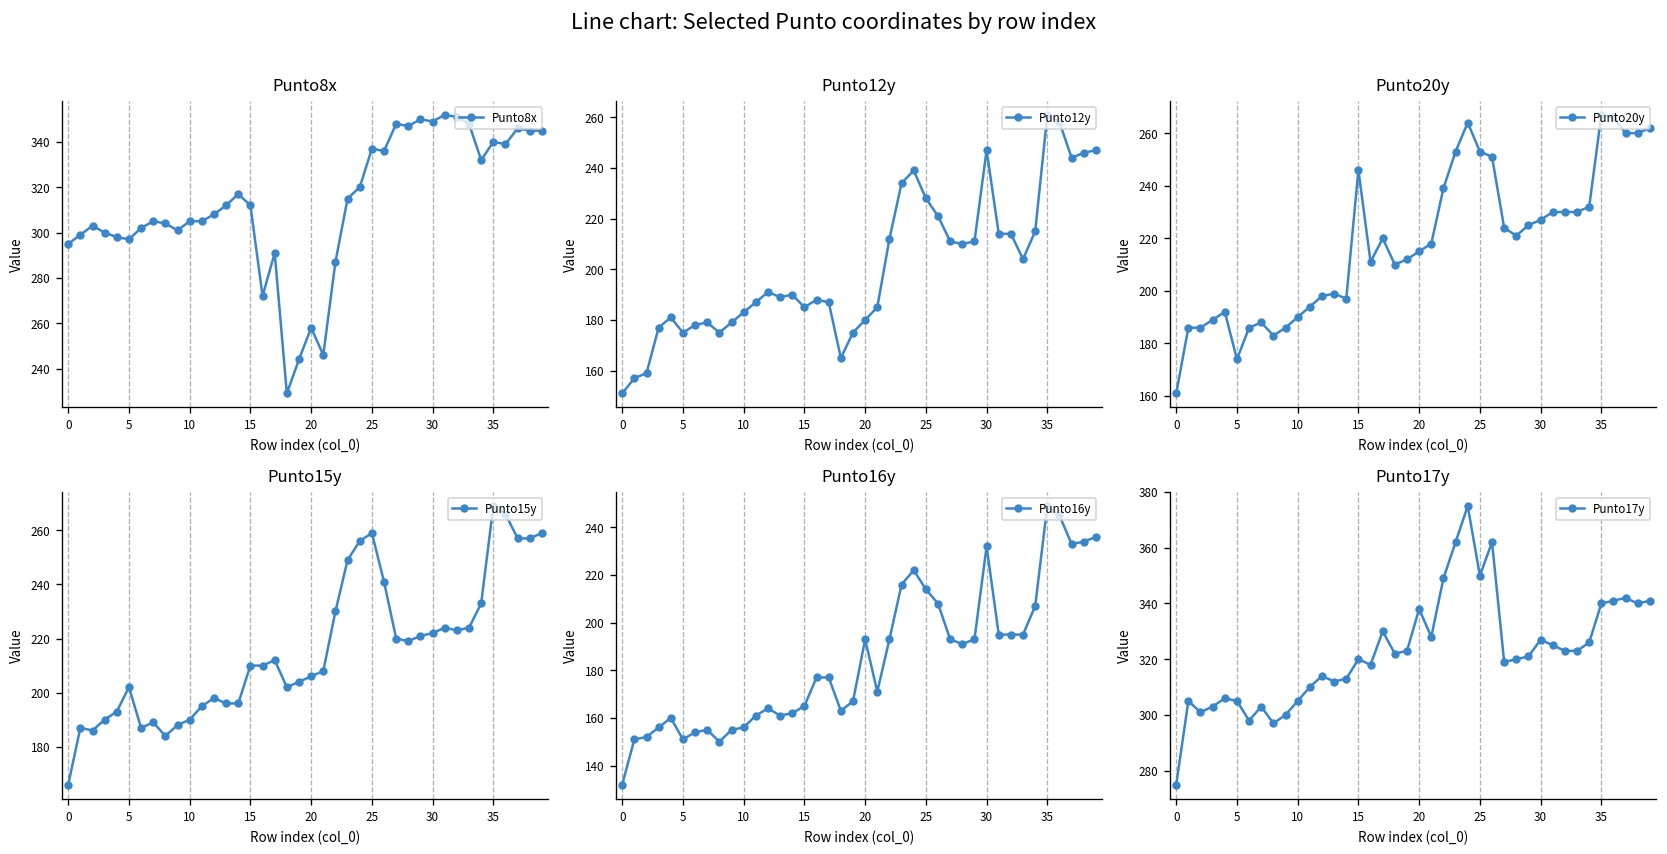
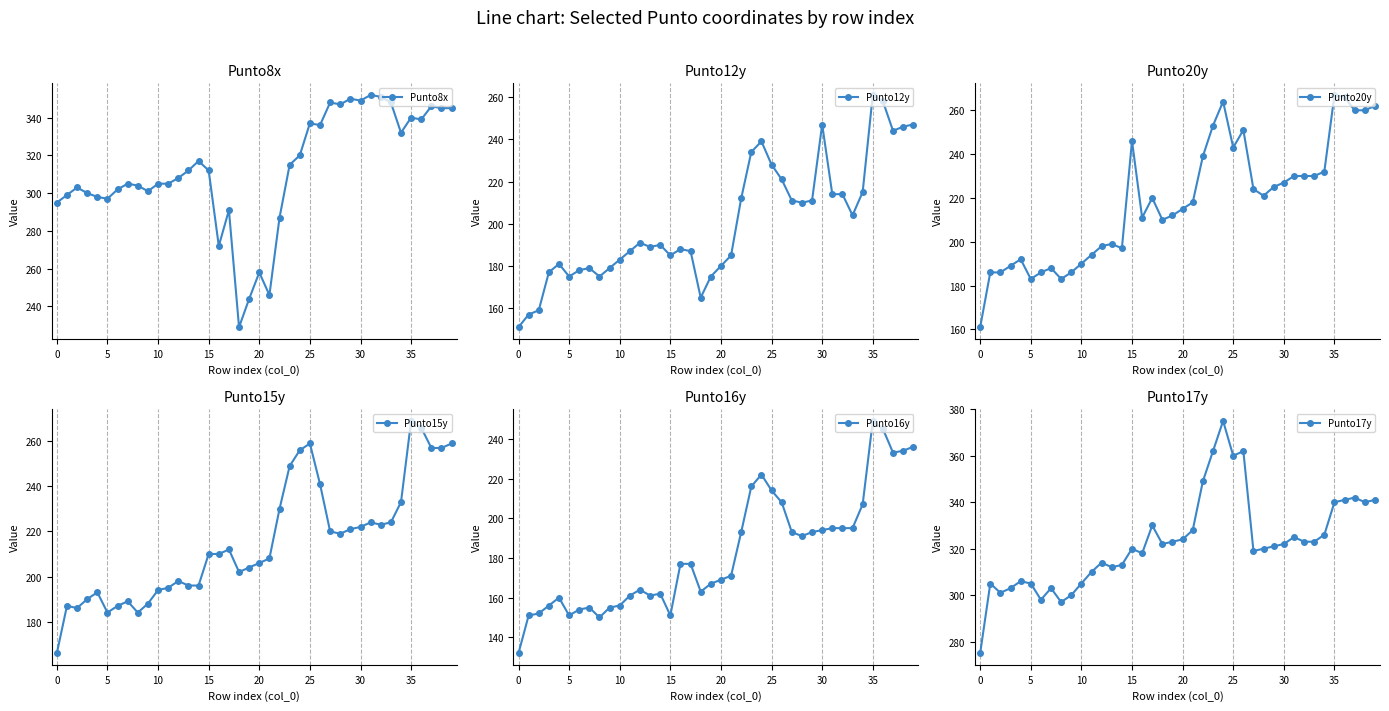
Punto20y, 5: 174 -> 183
Punto20y, 25: 253 -> 243
Punto15y, 5: 202 -> 184
Punto15y, 10: 190 -> 194
Punto16y, 15: 165 -> 151
Punto16y, 20: 193 -> 169
Punto16y, 30: 232 -> 194
Punto17y, 20: 338 -> 324
Punto17y, 25: 350 -> 360
Punto17y, 30: 327 -> 322
